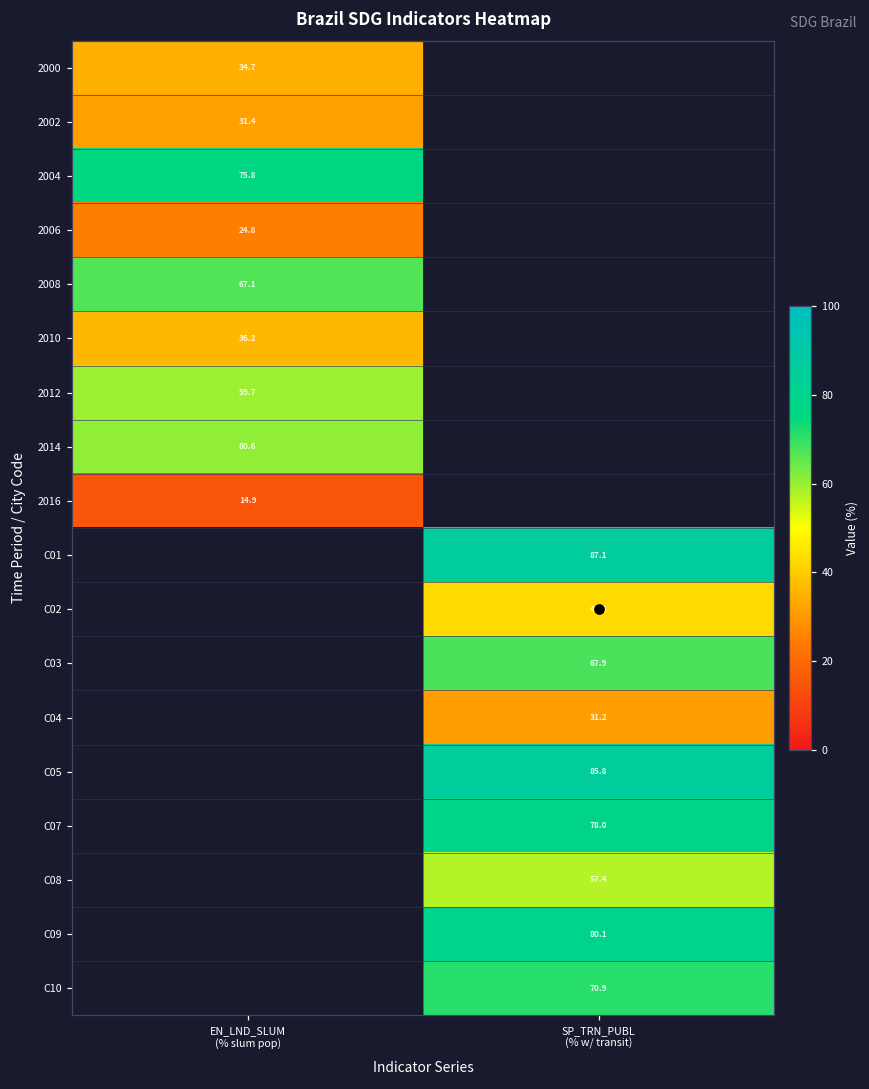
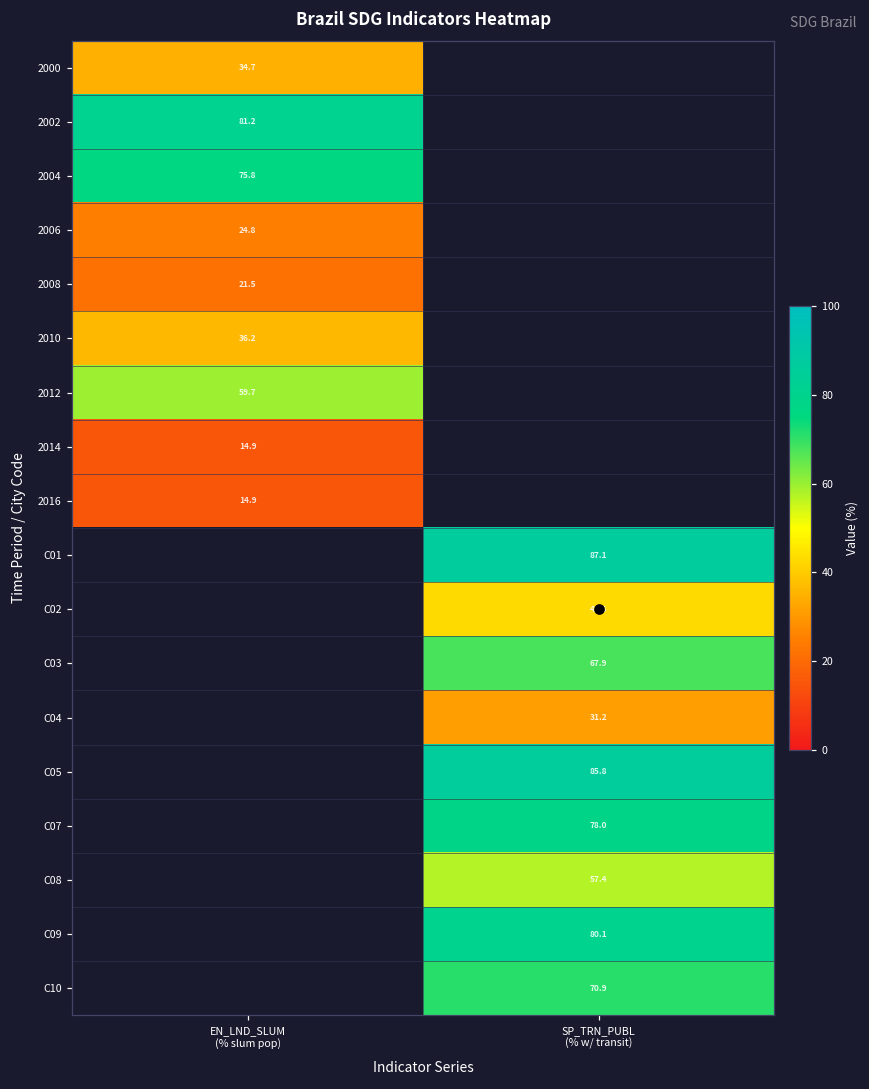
2002, EN_LND_SLUM (% slum pop): 31.4 -> 81.2
2008, EN_LND_SLUM (% slum pop): 67.1 -> 21.5
2014, EN_LND_SLUM (% slum pop): 60.6 -> 14.9
